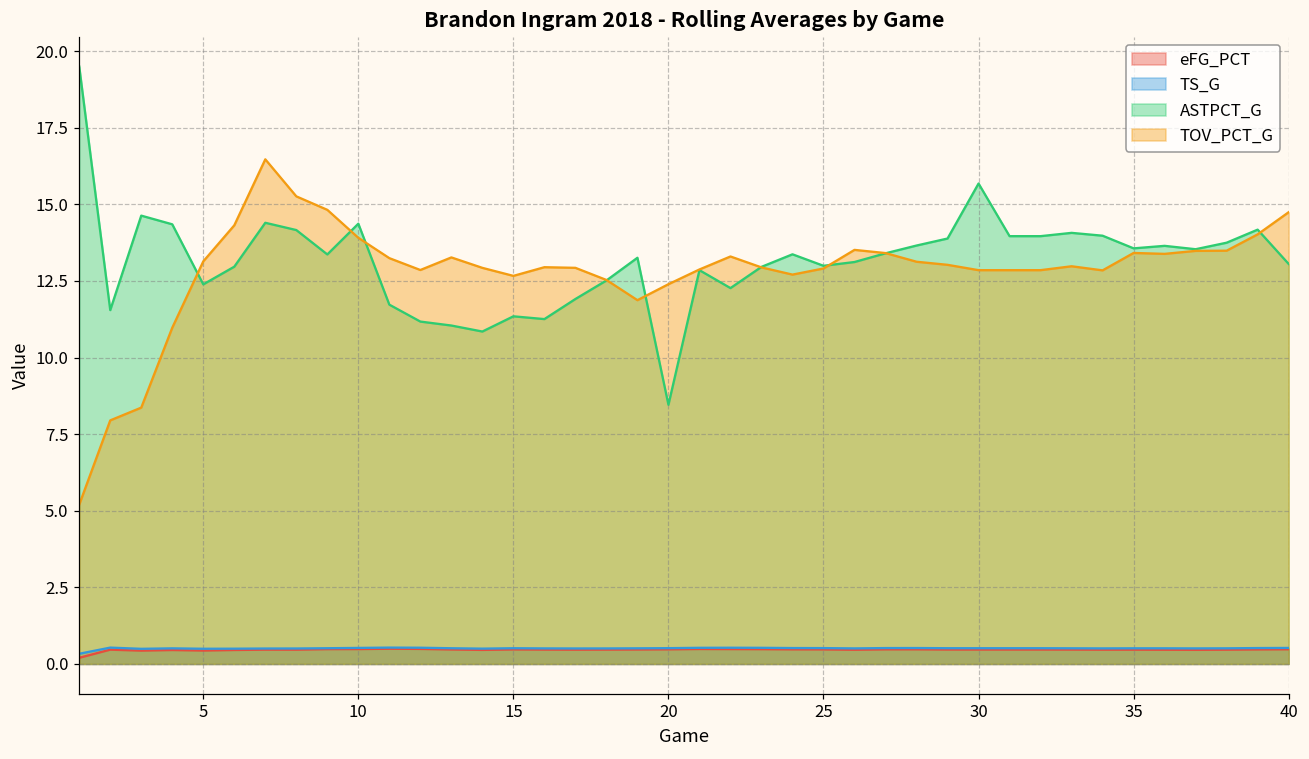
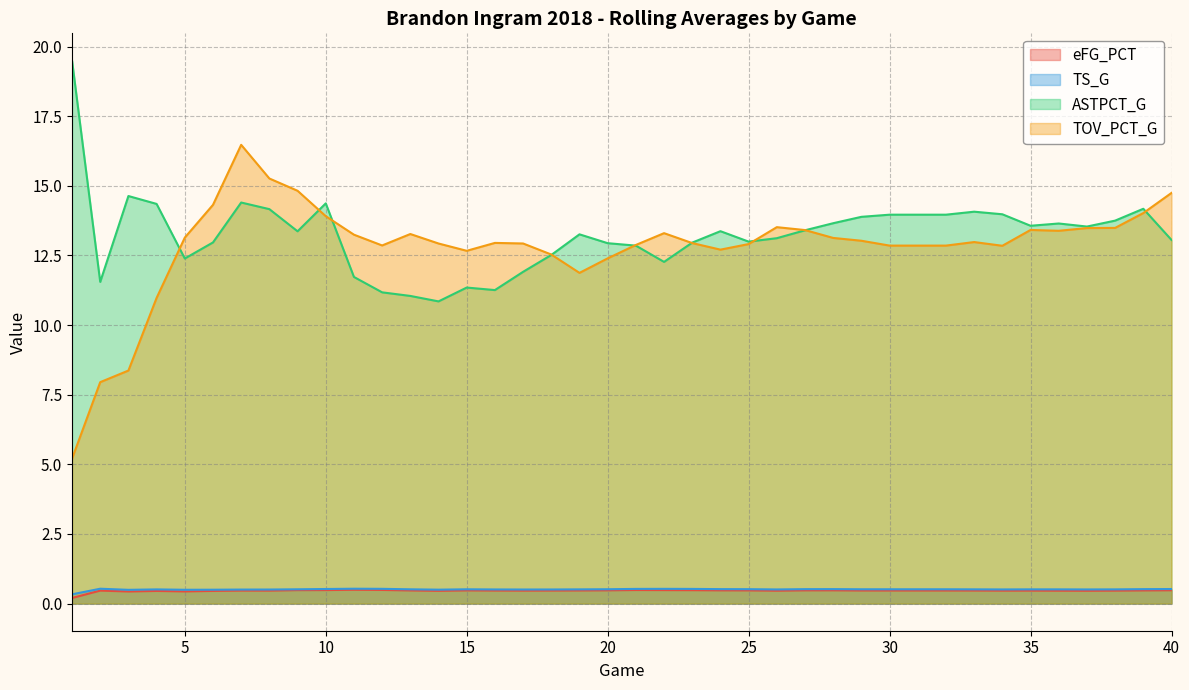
ASTPCT_G, 20: 8.5 -> 12.9
ASTPCT_G, 30: 15.7 -> 14.0
